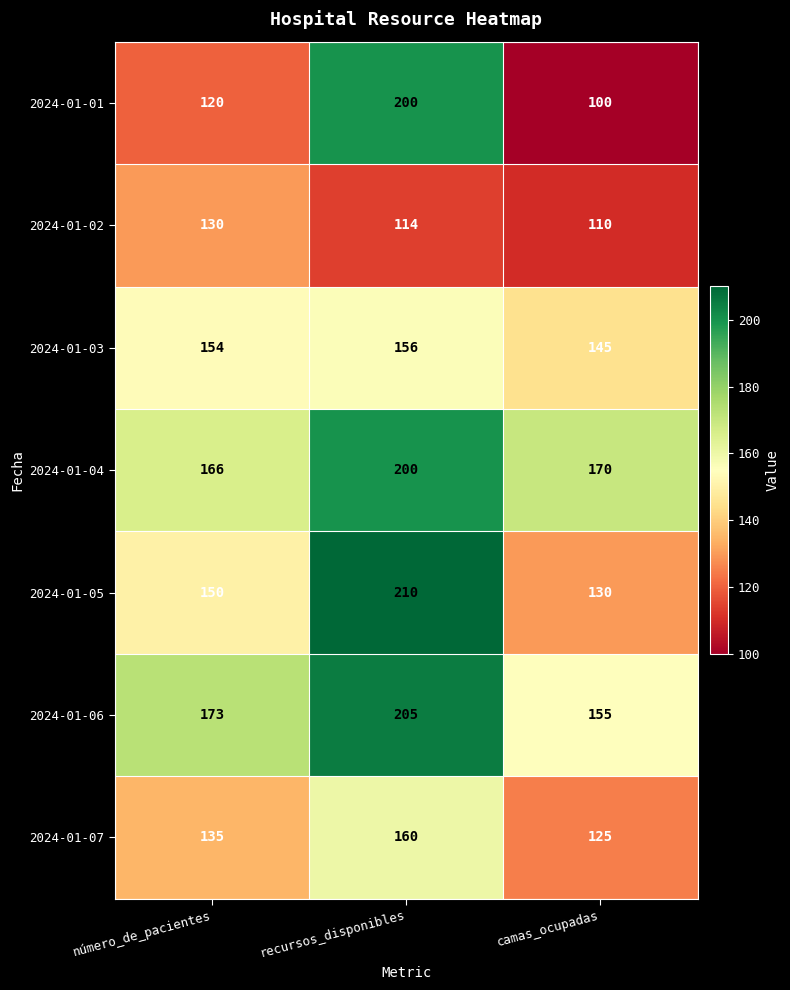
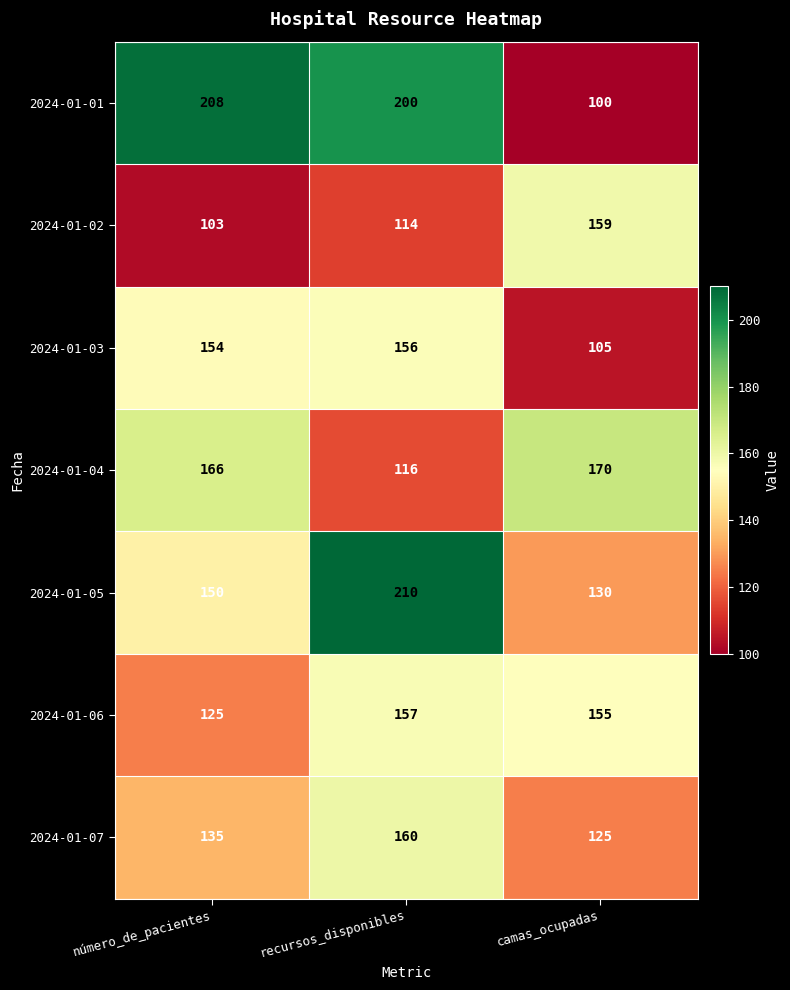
2024-01-01, número_de_pacientes: 120 -> 208
2024-01-02, número_de_pacientes: 130 -> 103
2024-01-02, camas_ocupadas: 110 -> 159
2024-01-03, camas_ocupadas: 145 -> 105
2024-01-04, recursos_disponibles: 200 -> 116
2024-01-06, número_de_pacientes: 173 -> 125
2024-01-06, recursos_disponibles: 205 -> 157
